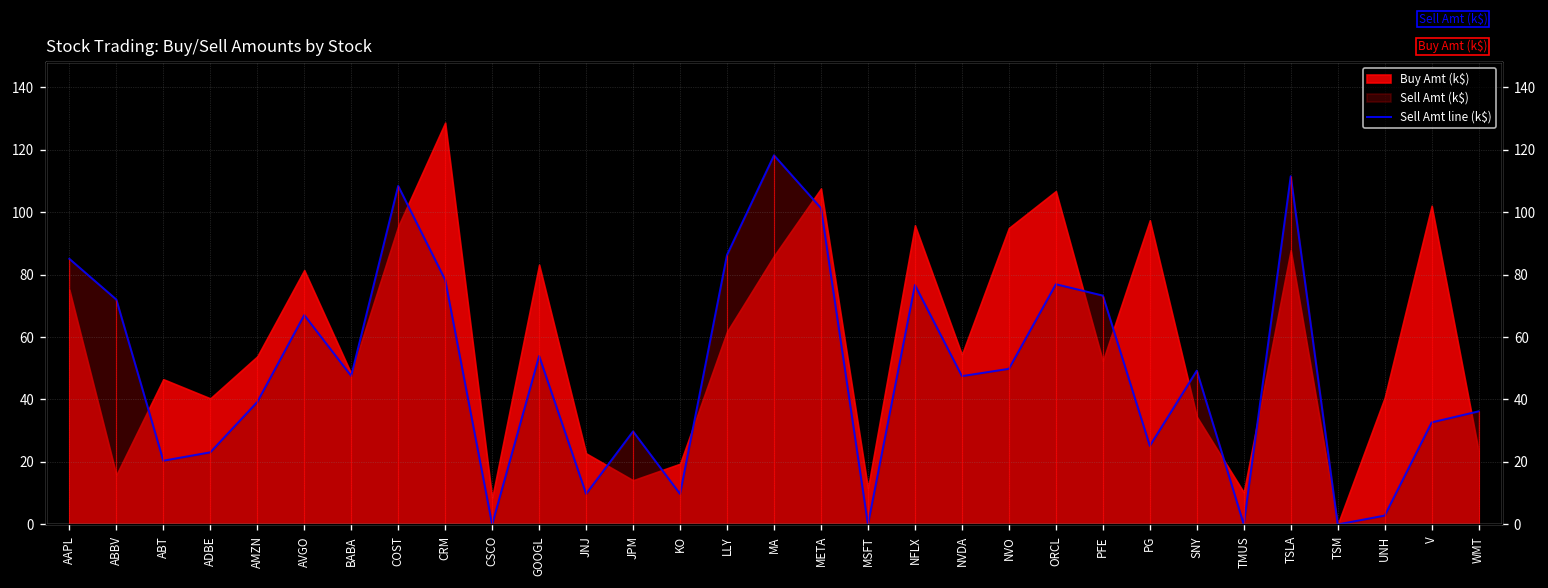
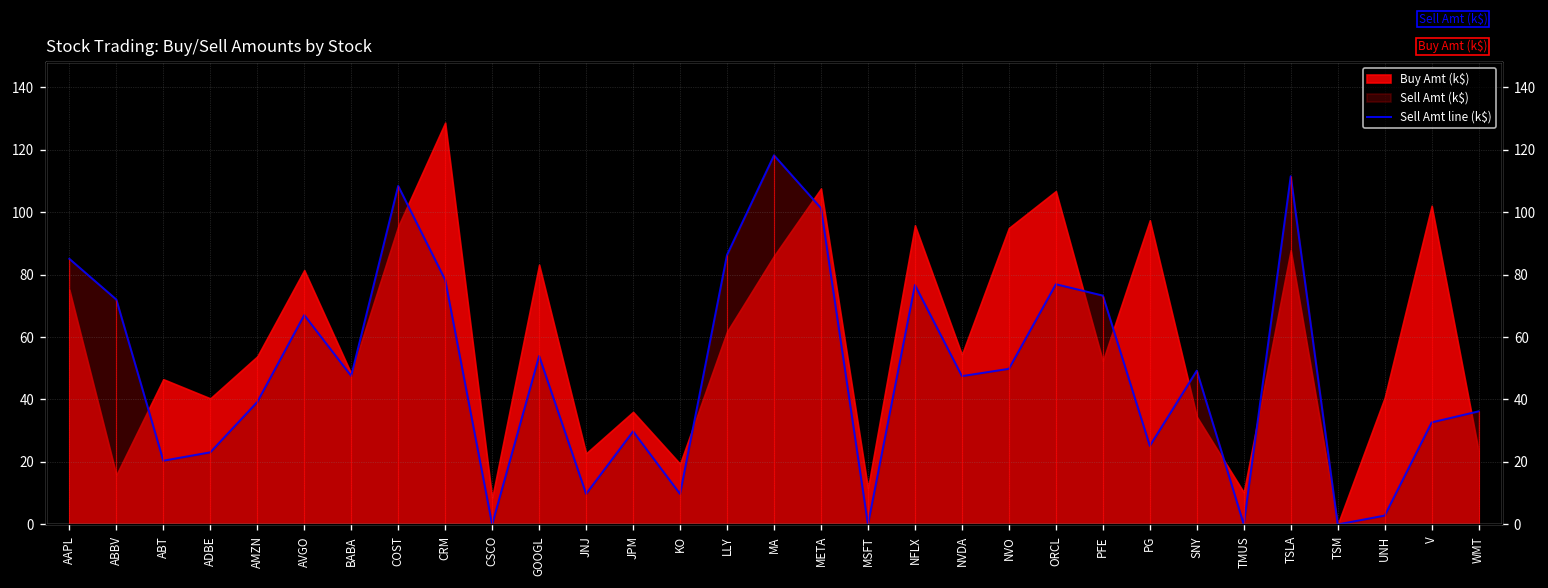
Buy Amt (k$), JPM: 14 -> 36
